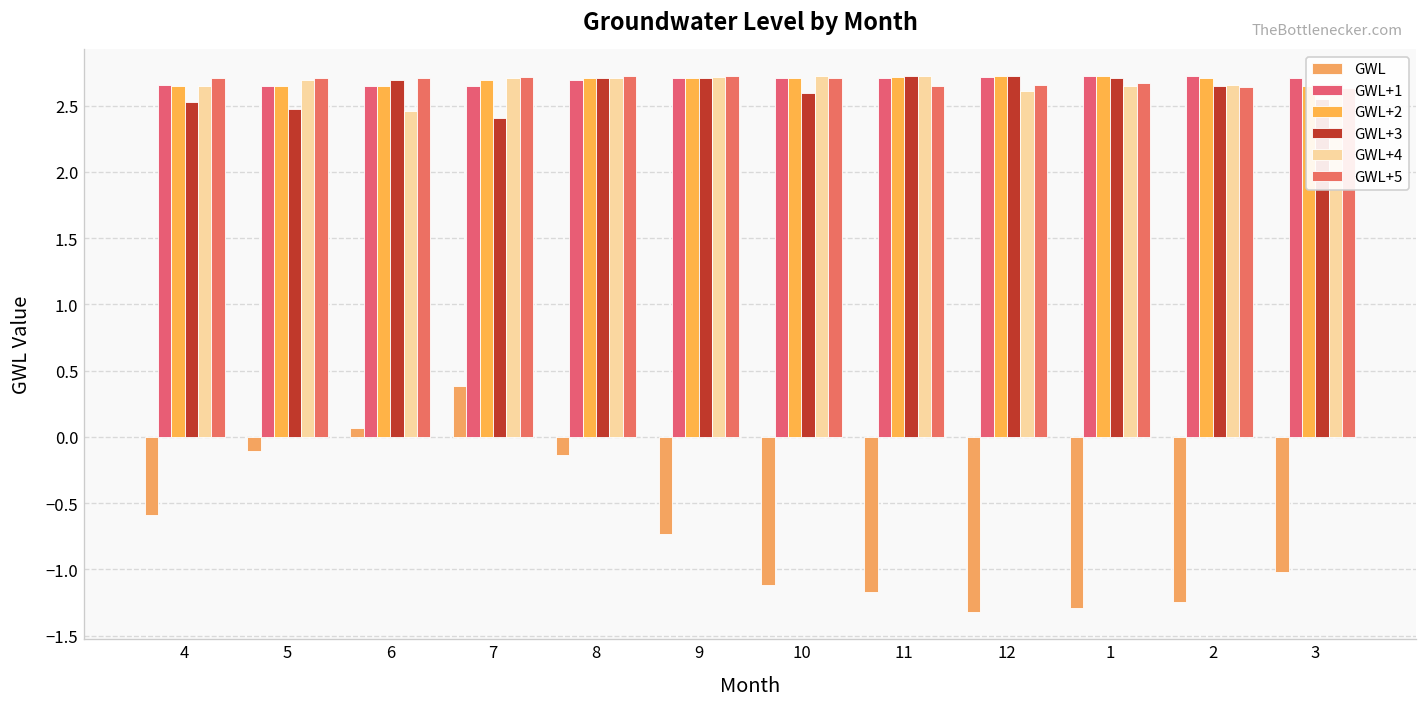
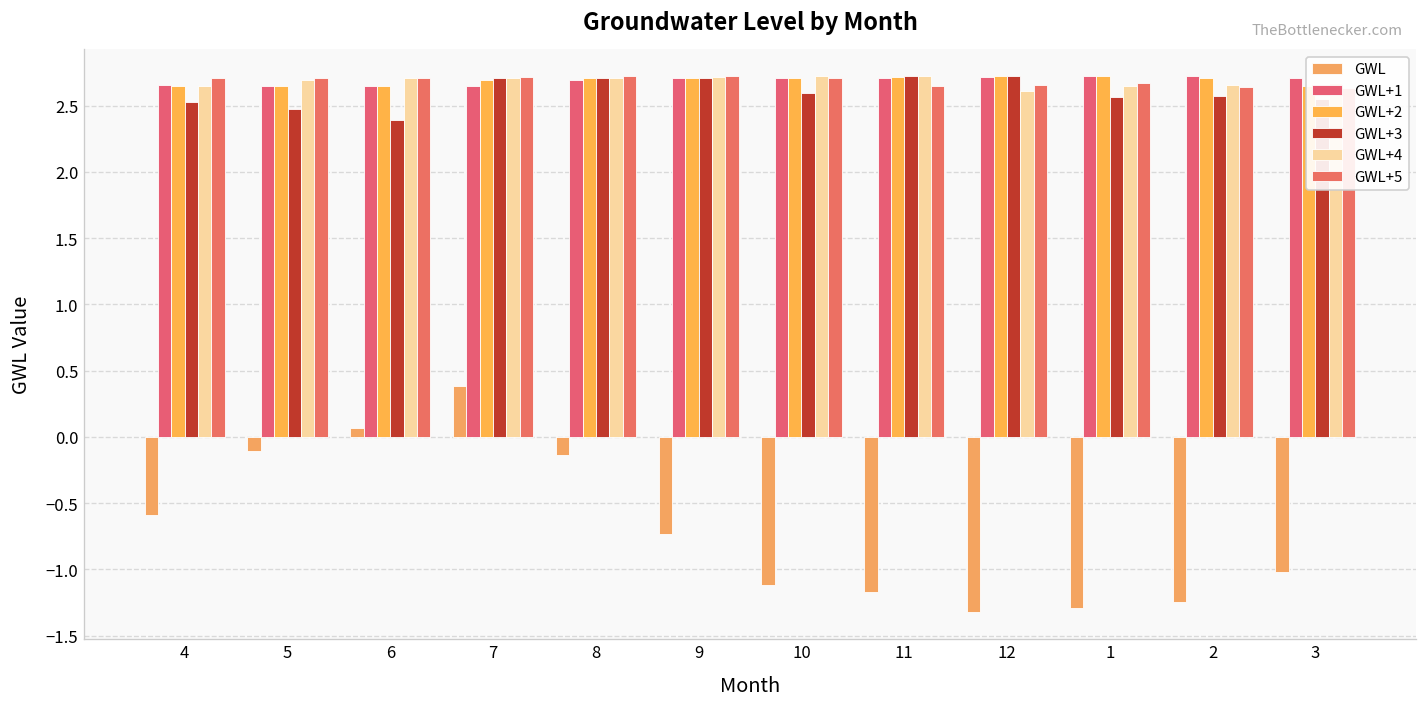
GWL+3, 6: 2.69 -> 2.39
GWL+4, 6: 2.46 -> 2.71
GWL+3, 7: 2.41 -> 2.71
GWL+3, 1: 2.71 -> 2.56
GWL+3, 2: 2.65 -> 2.57
